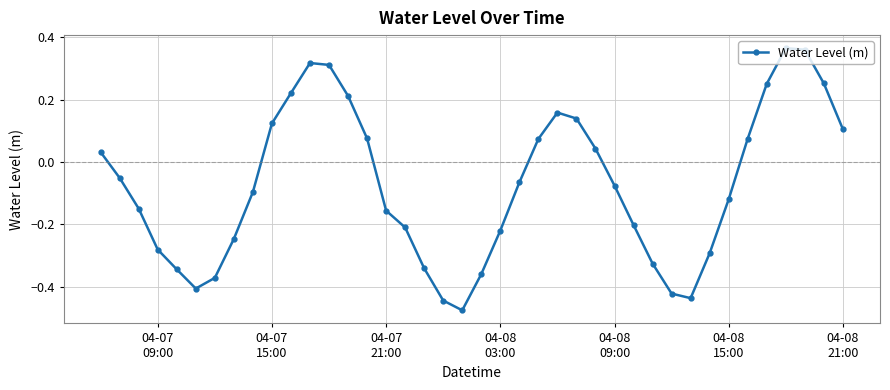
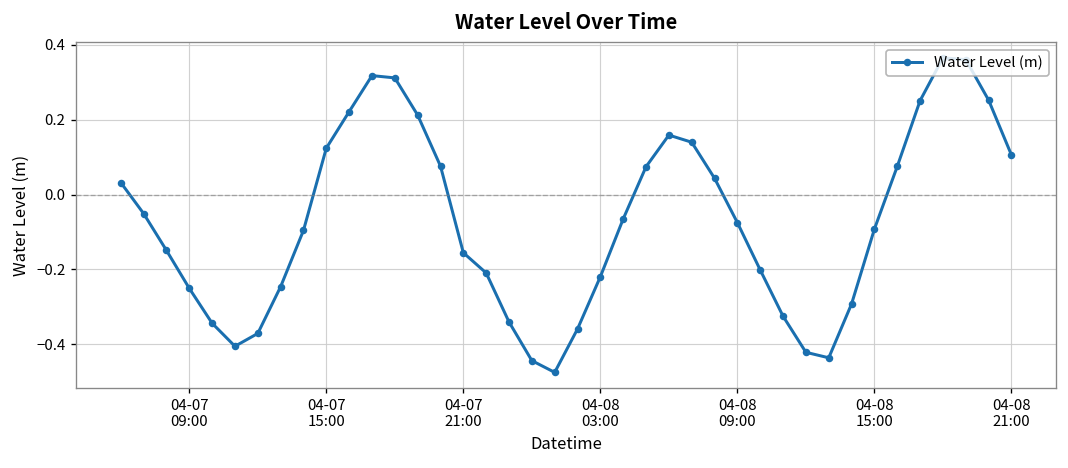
04-07 09:00: -0.28 -> -0.25
04-08 15:00: -0.12 -> -0.09
